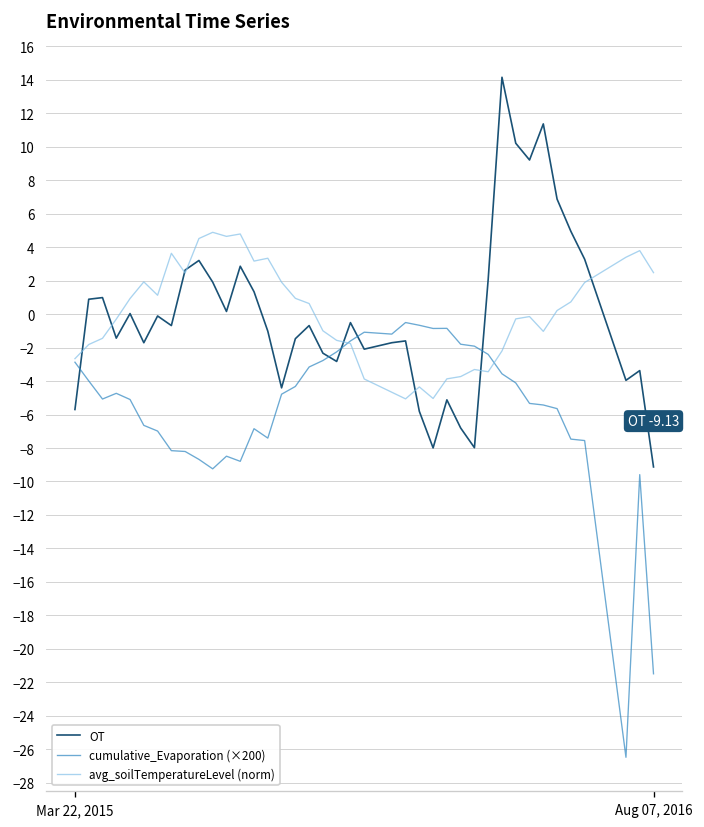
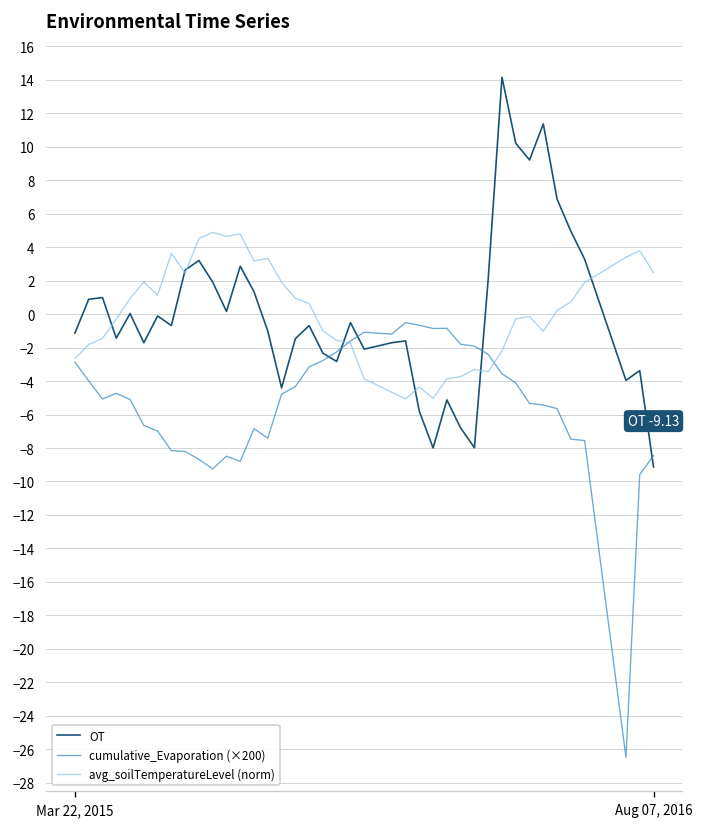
OT, Mar 22, 2015: -5.7 -> -1.1
cumulative_Evaporation (×200), Aug 07, 2016: -21.5 -> -8.4
